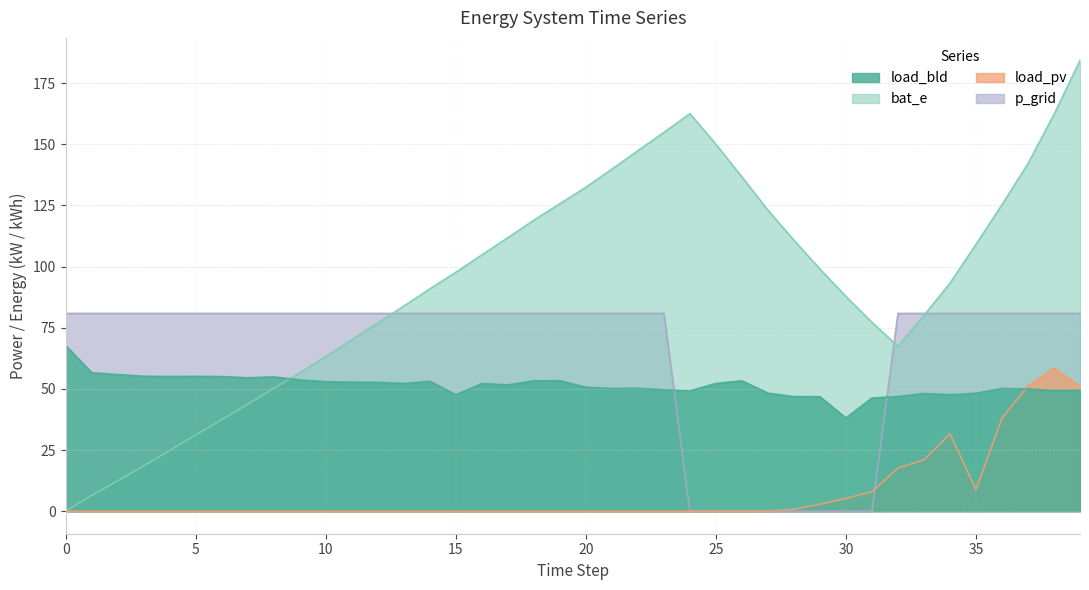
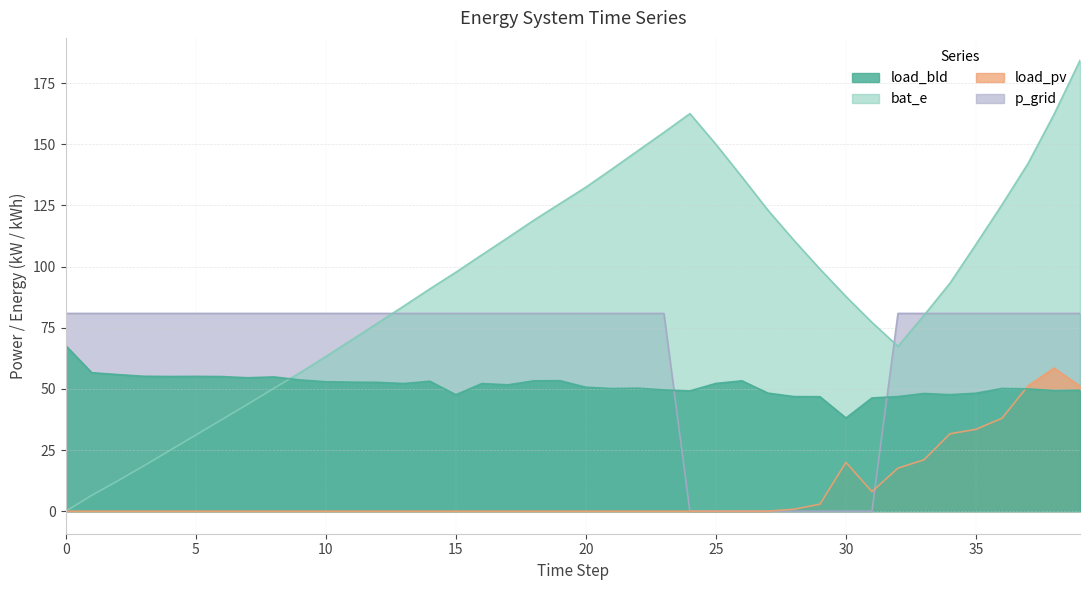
load_pv, 30: 5 -> 20
load_pv, 35: 9 -> 33
